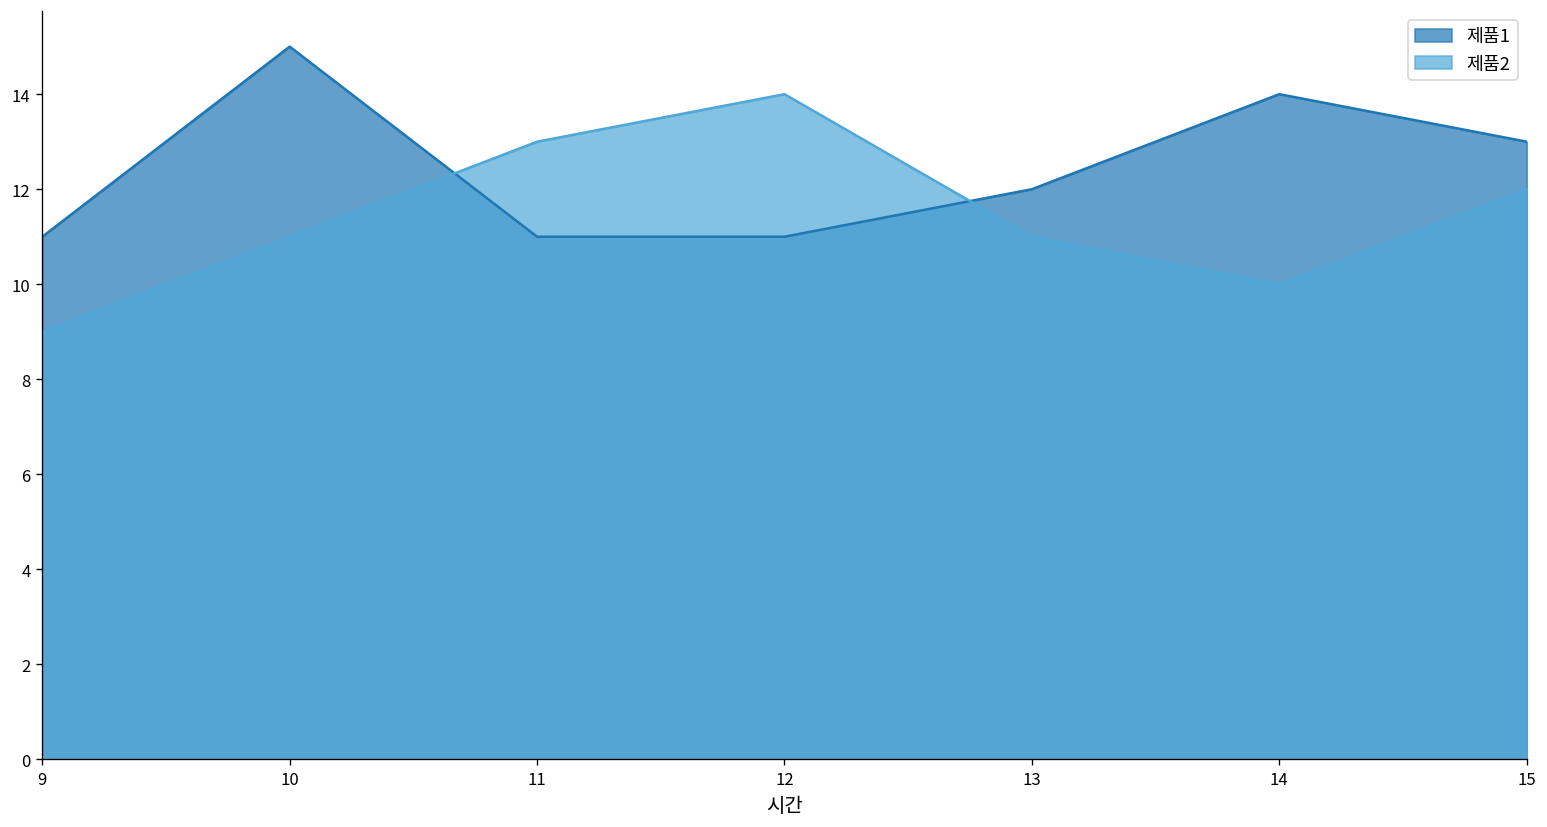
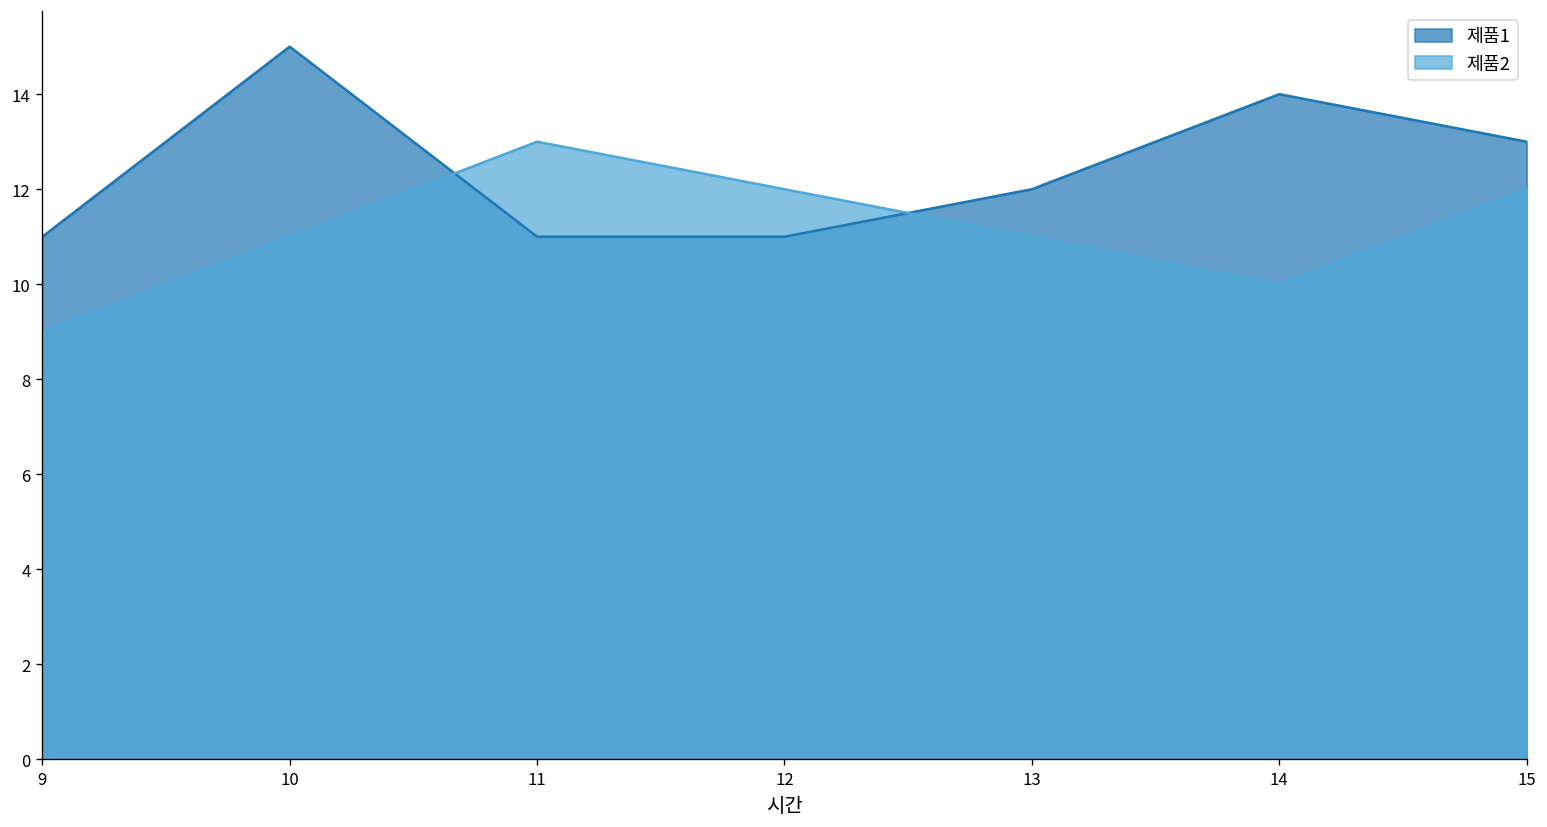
제품2, 12: 14 -> 12
